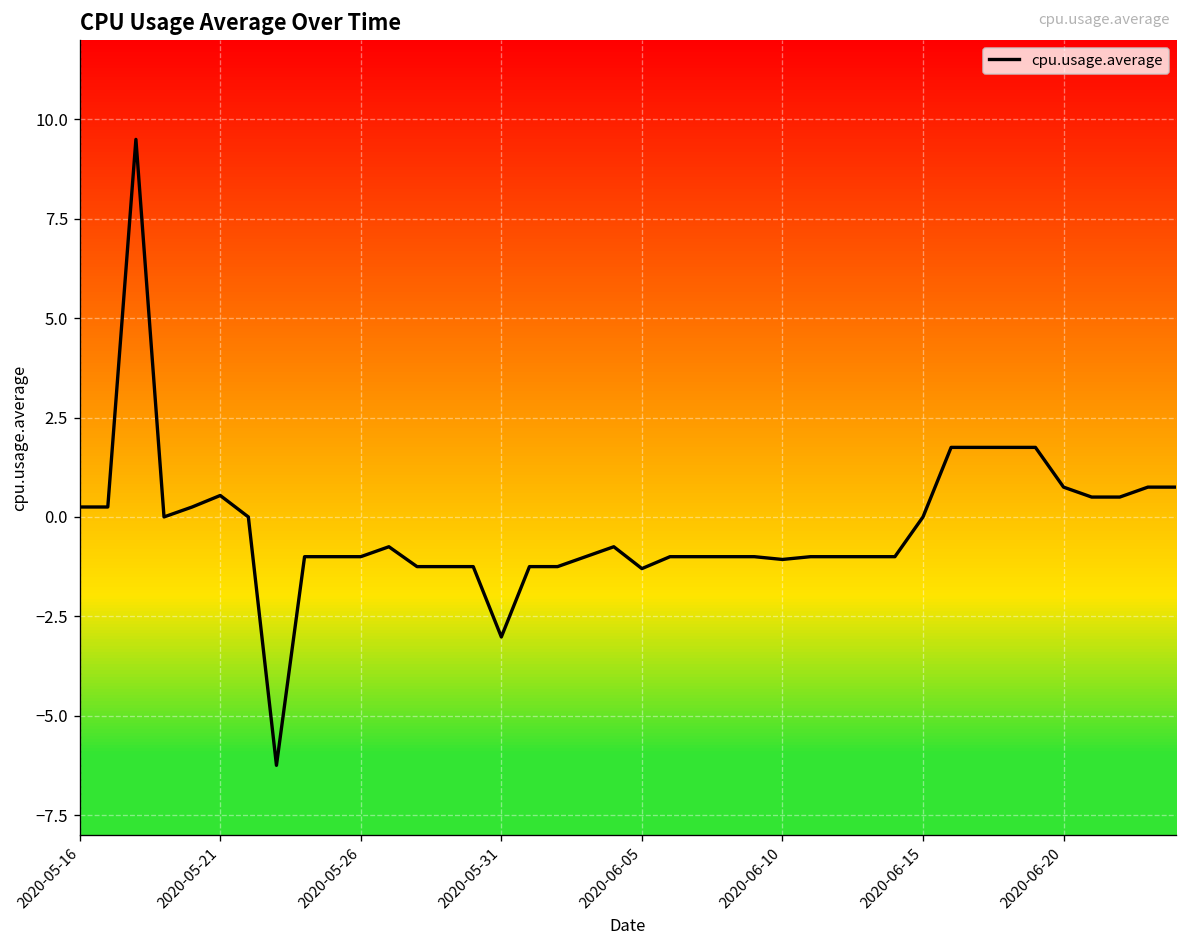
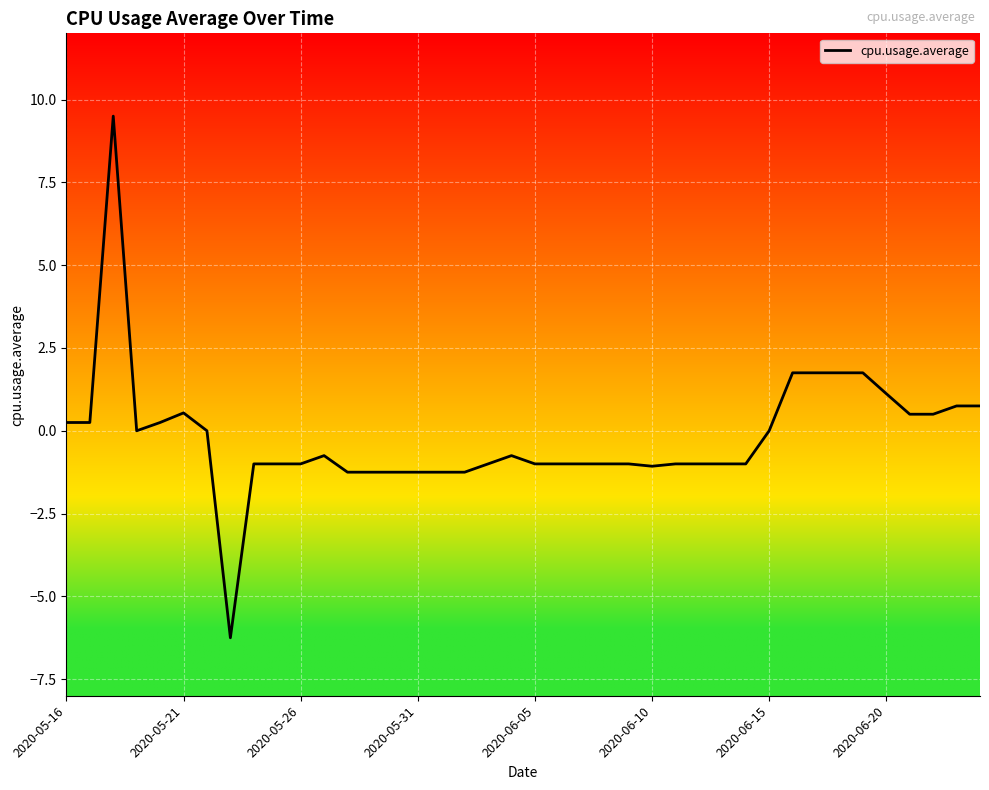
2020-05-31: -3.0 -> -1.3
2020-06-05: -1.3 -> -1.0
2020-06-20: 0.8 -> 1.1
